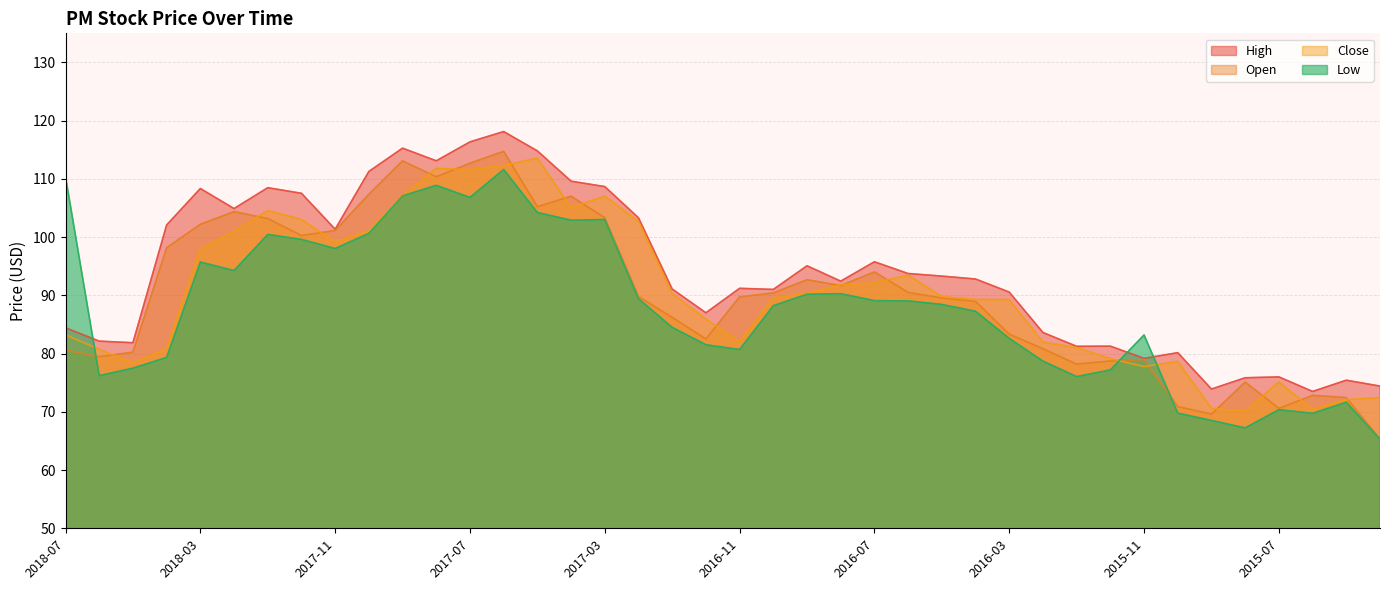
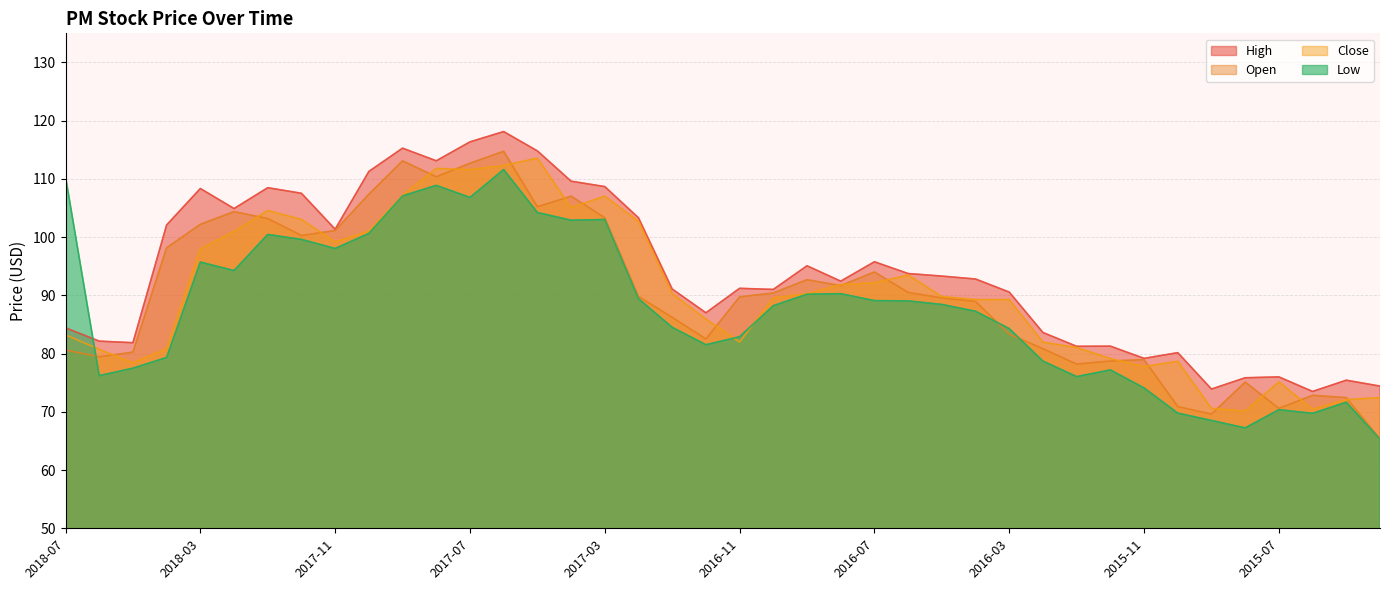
Low, 2016-11: 81 -> 83
Low, 2016-03: 83 -> 84
Low, 2015-11: 83 -> 74
